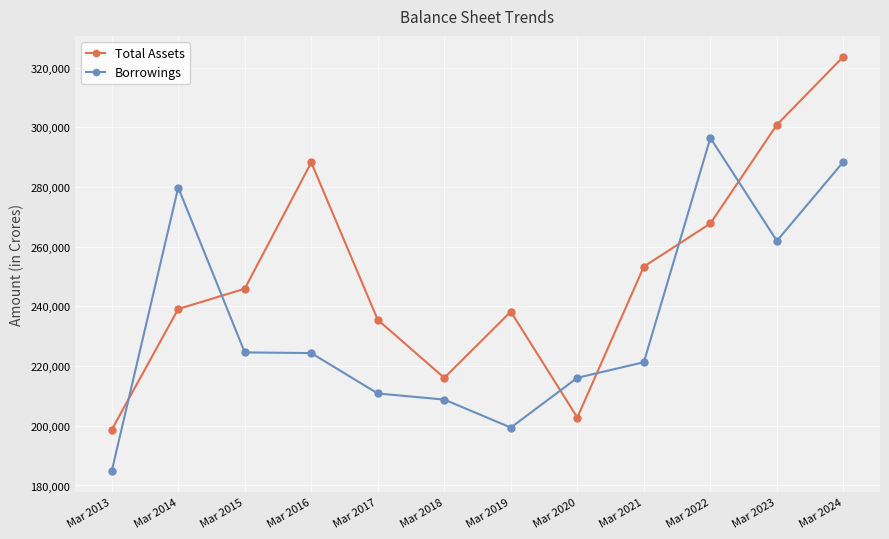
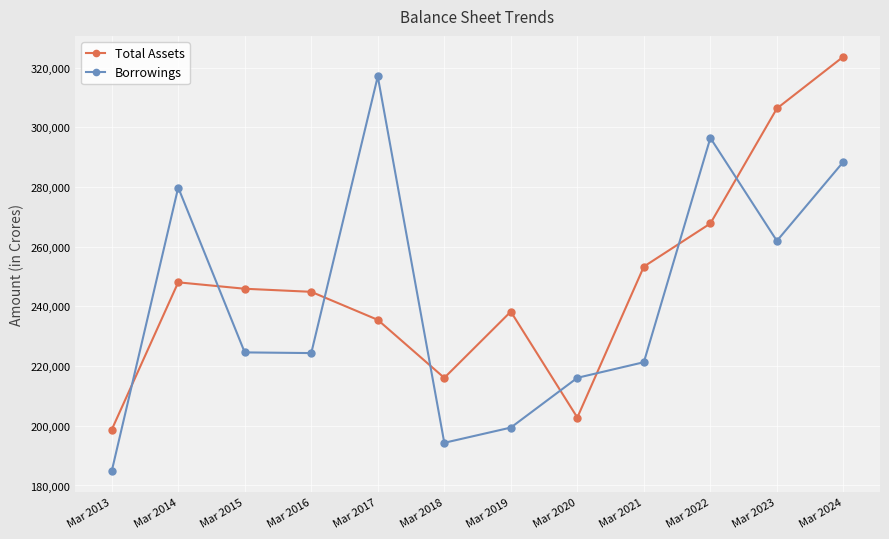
Total Assets, Mar 2014: 239,000 -> 248,000
Total Assets, Mar 2016: 288,000 -> 245,000
Borrowings, Mar 2017: 211,000 -> 317,000
Borrowings, Mar 2018: 209,000 -> 194,000
Total Assets, Mar 2023: 301,000 -> 306,000
